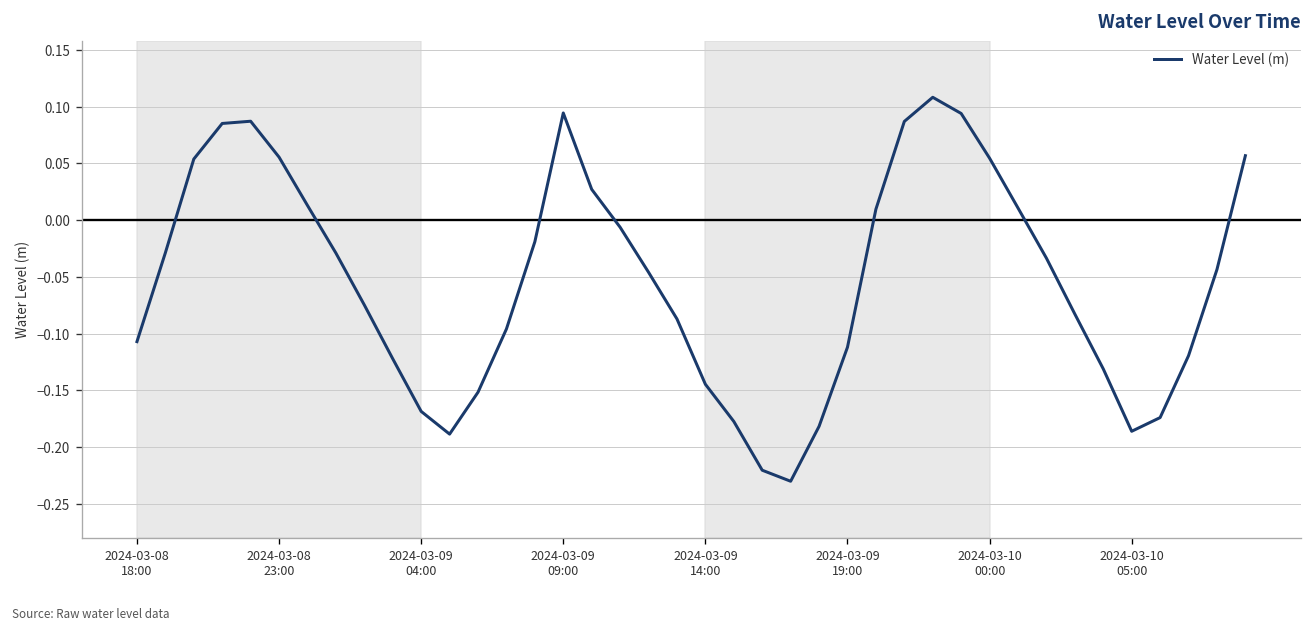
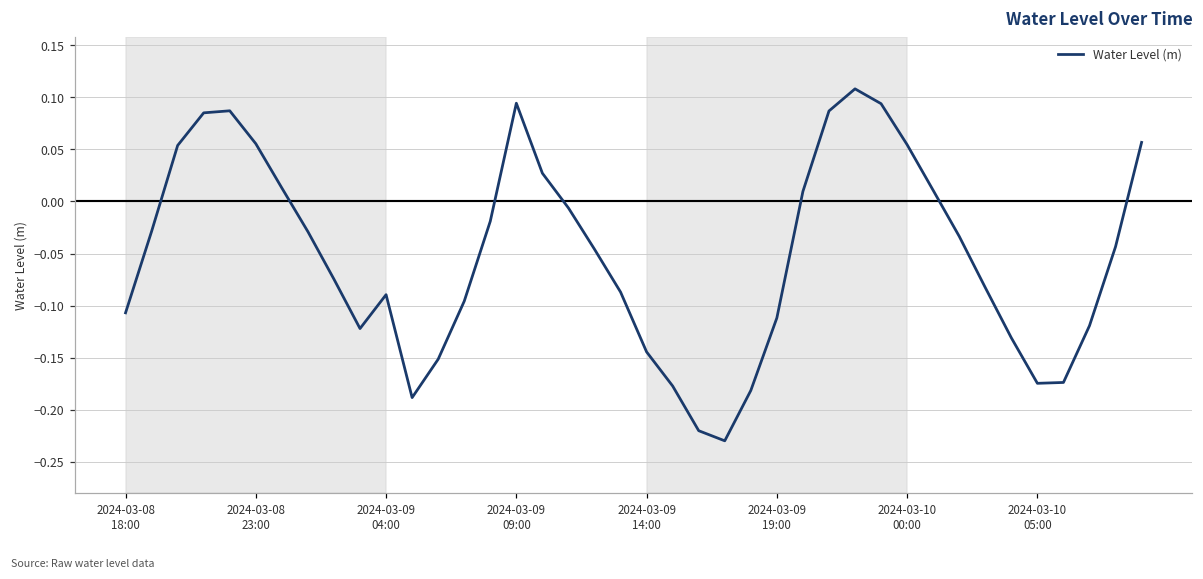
2024-03-09 04:00: -0.17 -> -0.09
2024-03-10 05:00: -0.19 -> -0.17
